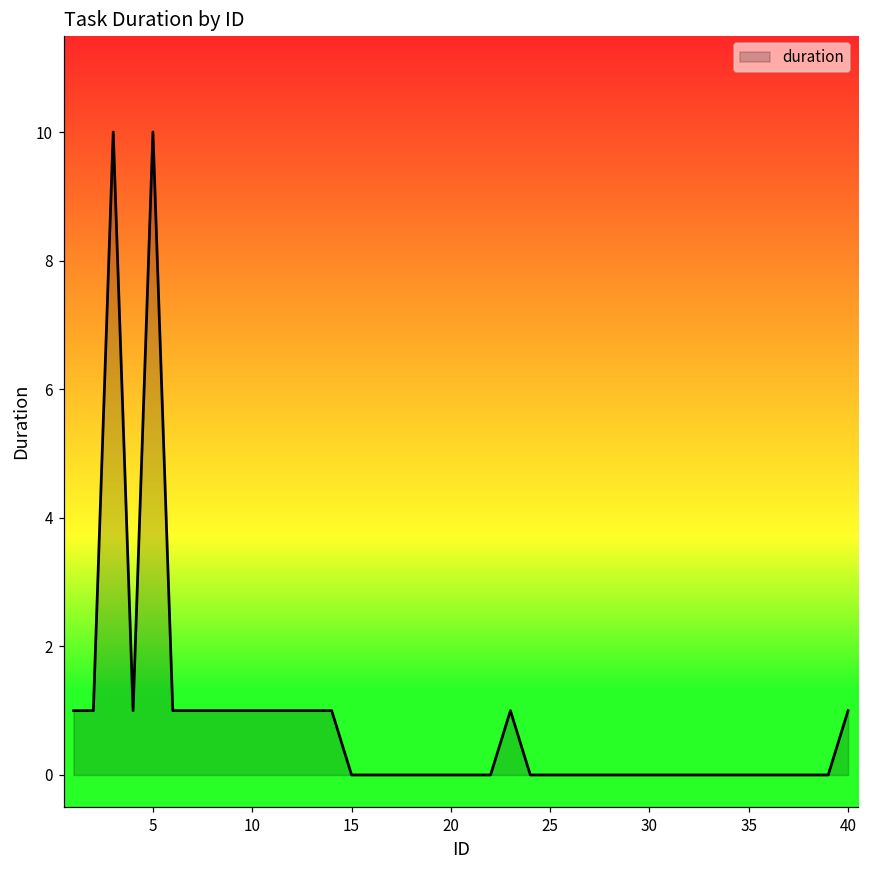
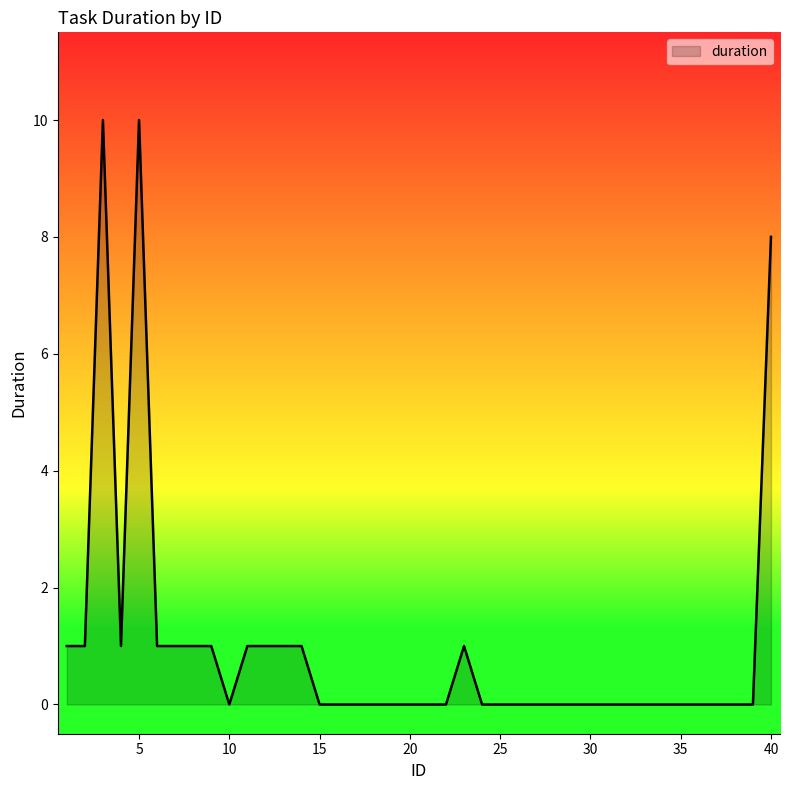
10: 1 -> 0
40: 1 -> 8
